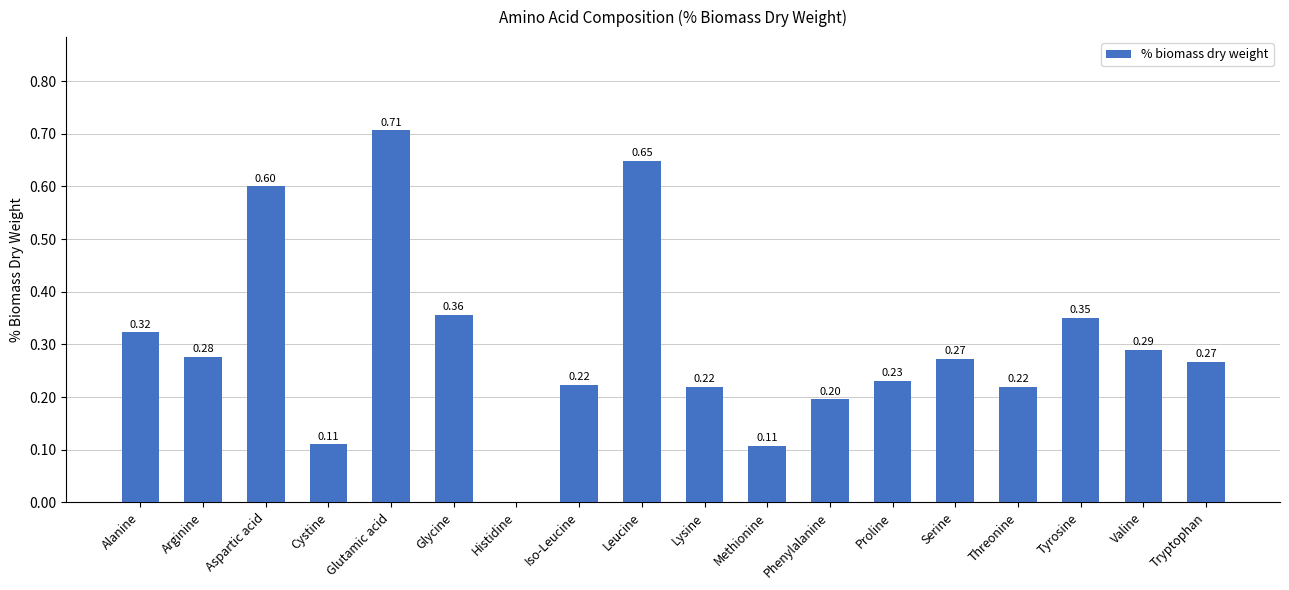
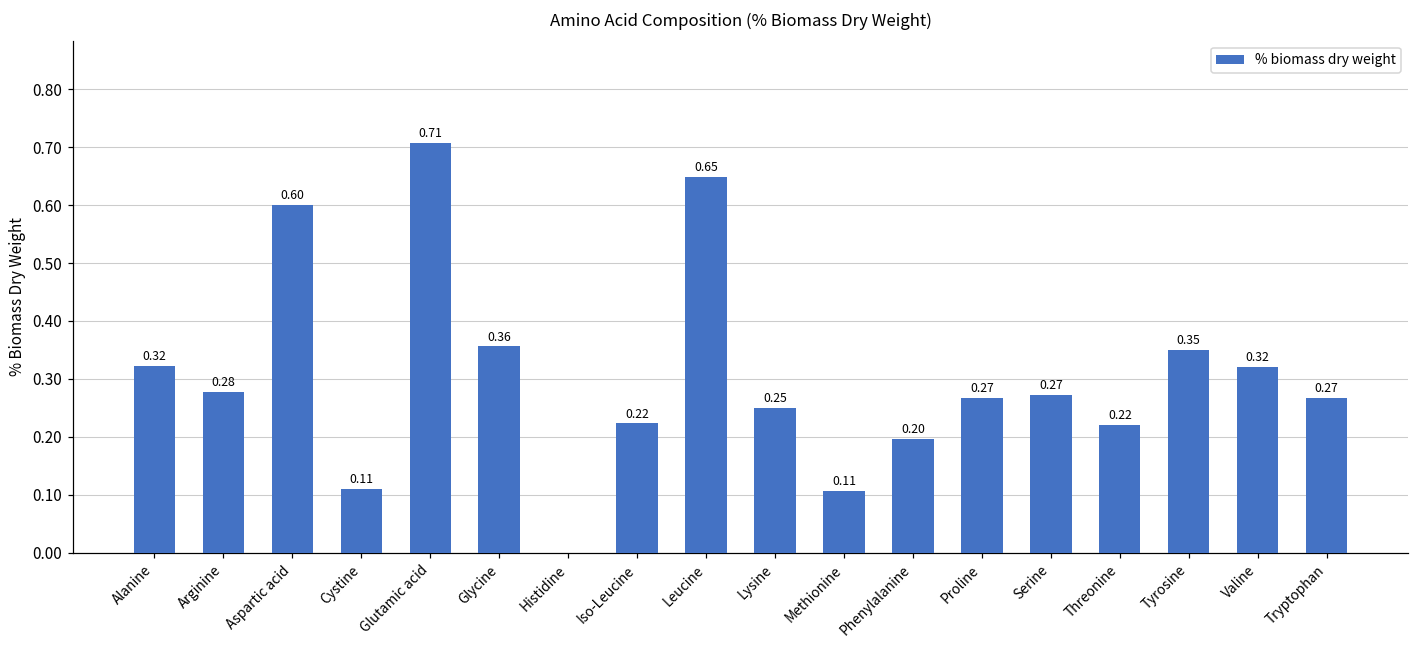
Lysine: 0.22 -> 0.25
Proline: 0.23 -> 0.27
Valine: 0.29 -> 0.32
